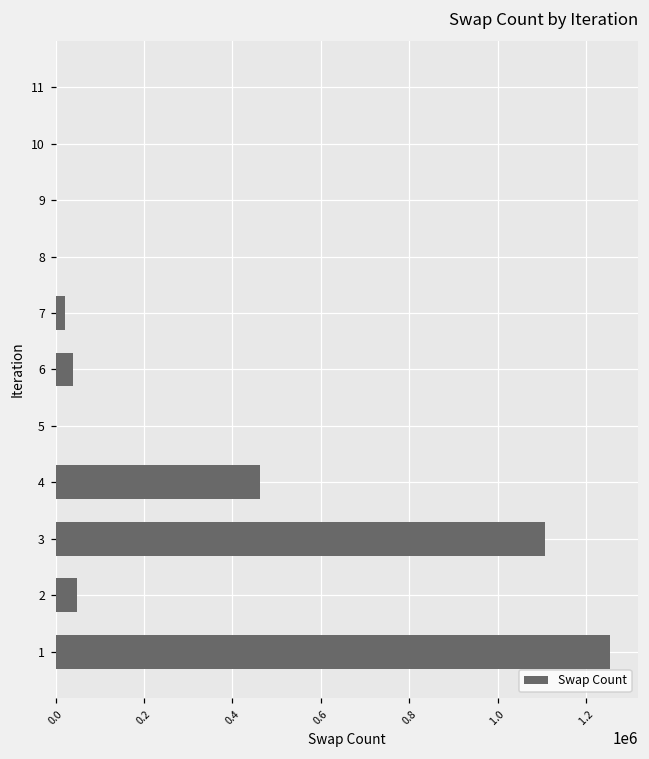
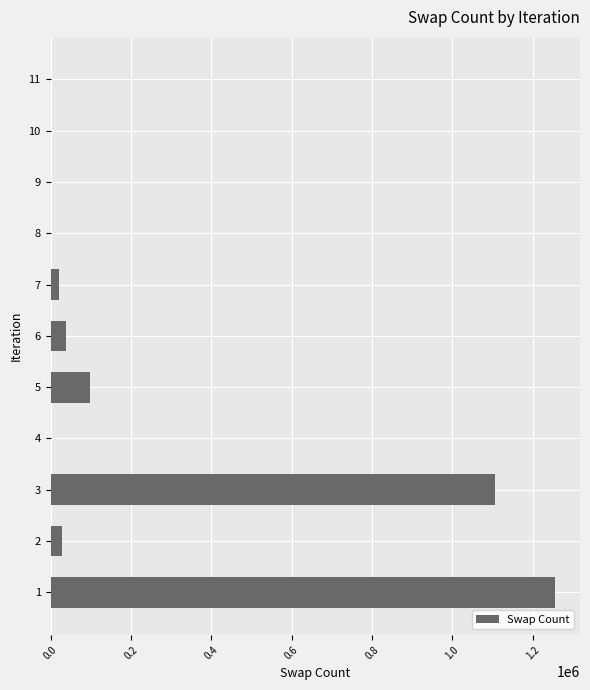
5: 0 -> 100000
4: 460000 -> 0
2: 50000 -> 30000
